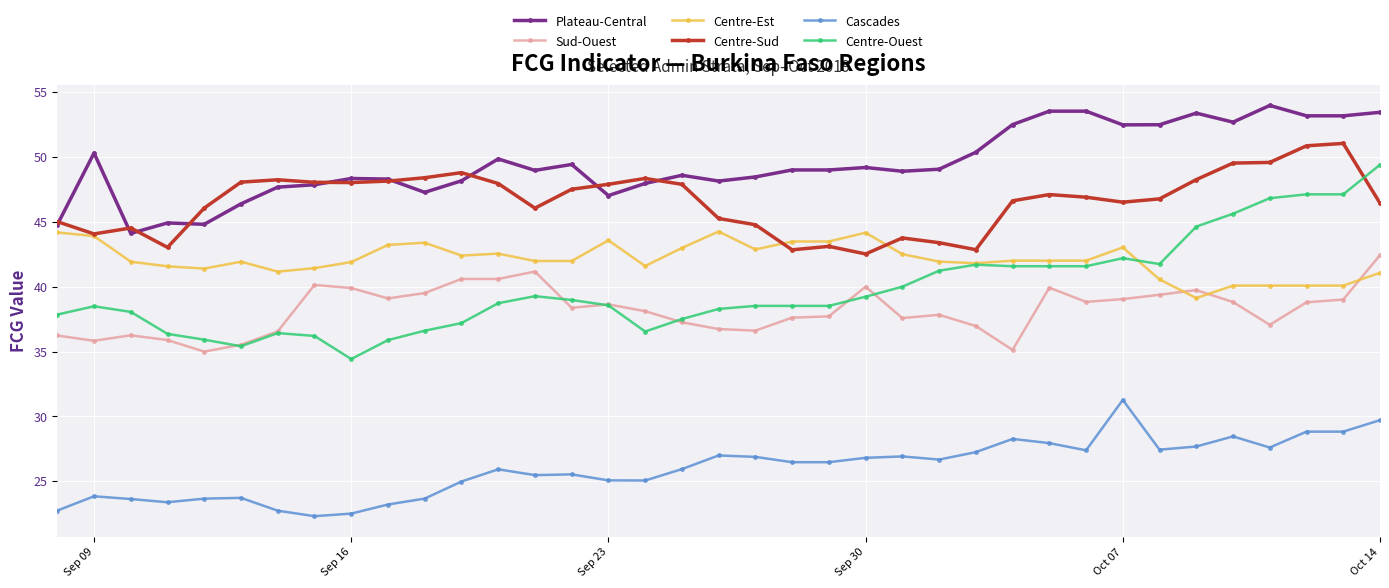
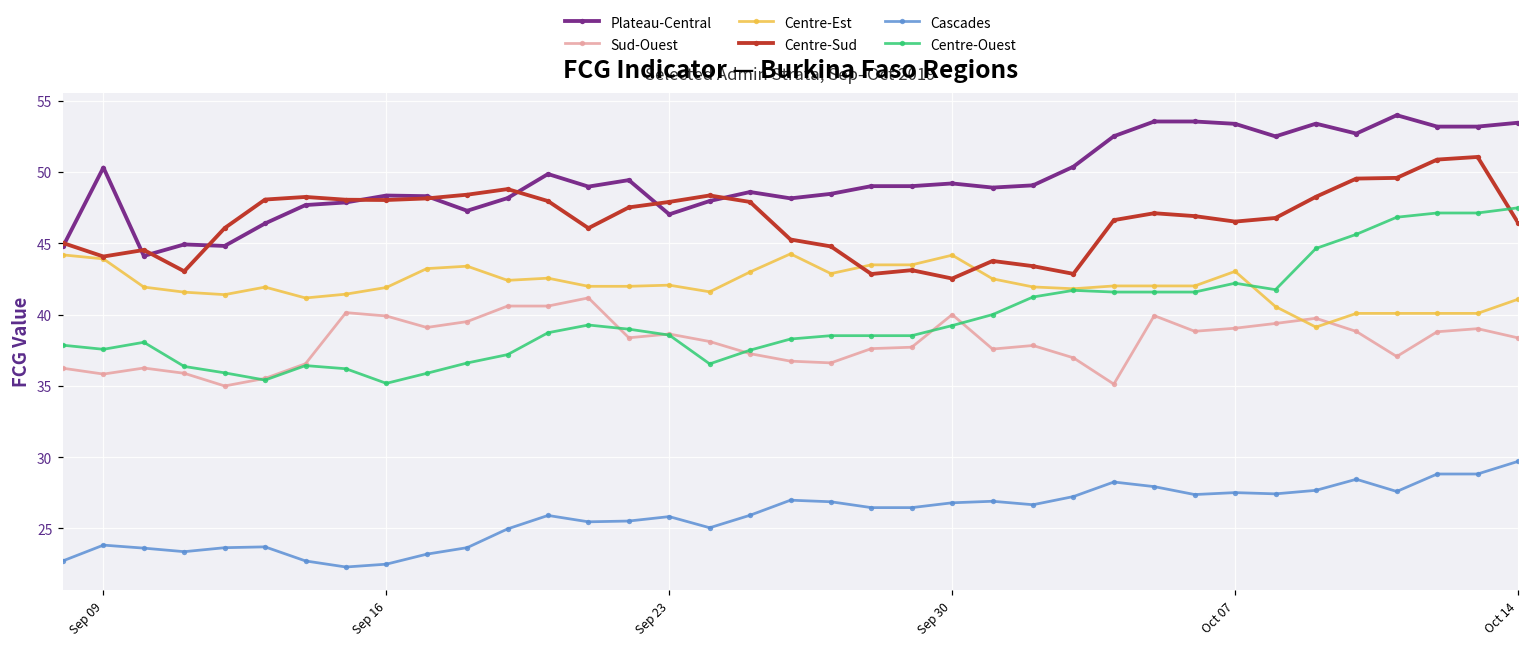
Centre-Ouest, Sep 09: 38.5 -> 37.6
Centre-Ouest, Sep 16: 34.4 -> 35.2
Centre-Est, Sep 23: 43.6 -> 42.1
Cascades, Sep 23: 25.1 -> 25.8
Plateau-Central, Oct 07: 52.5 -> 53.4
Cascades, Oct 07: 31.3 -> 27.5
Sud-Ouest, Oct 14: 42.4 -> 38.4
Centre-Ouest, Oct 14: 49.4 -> 47.5
